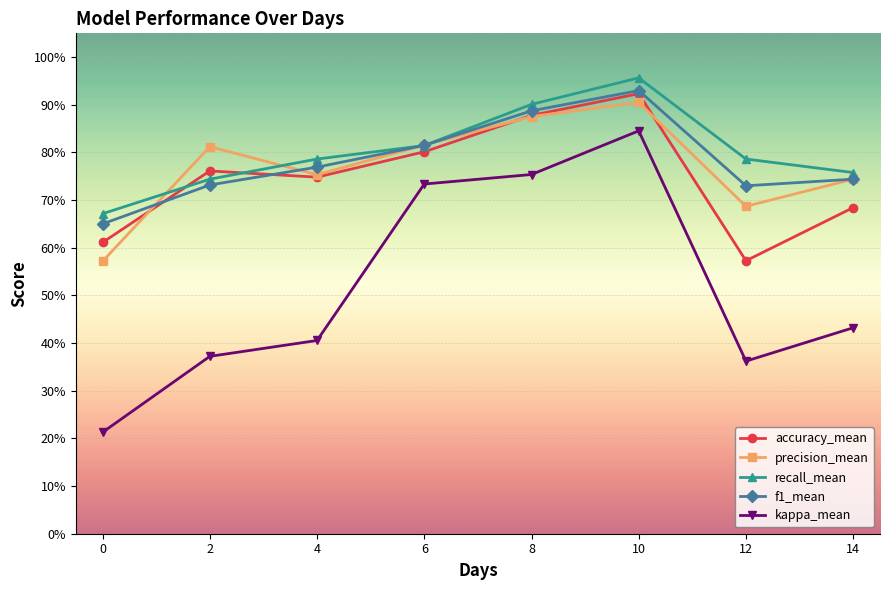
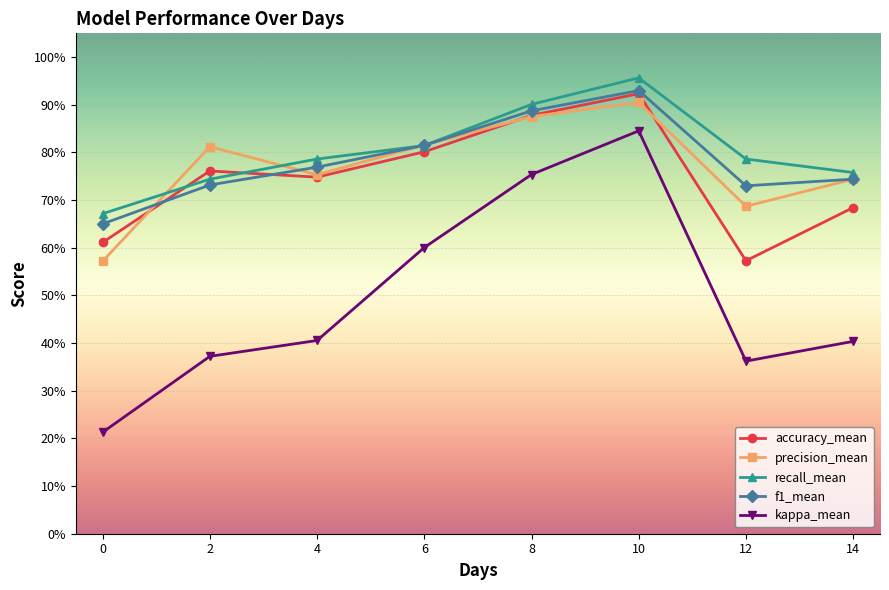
kappa_mean, 6: 73% -> 60%
kappa_mean, 14: 43% -> 40%
